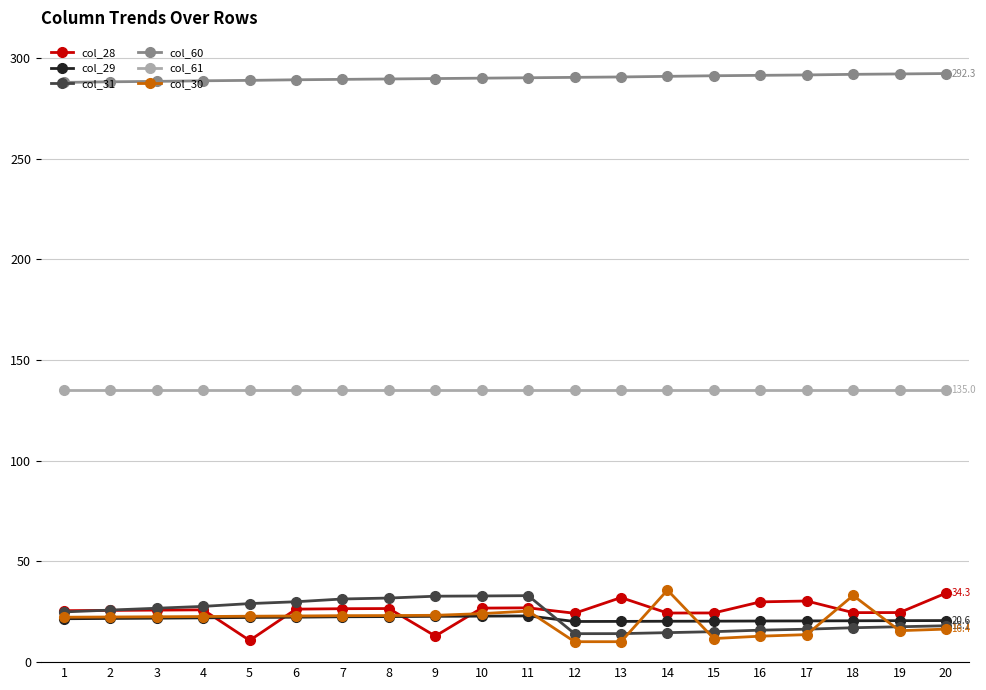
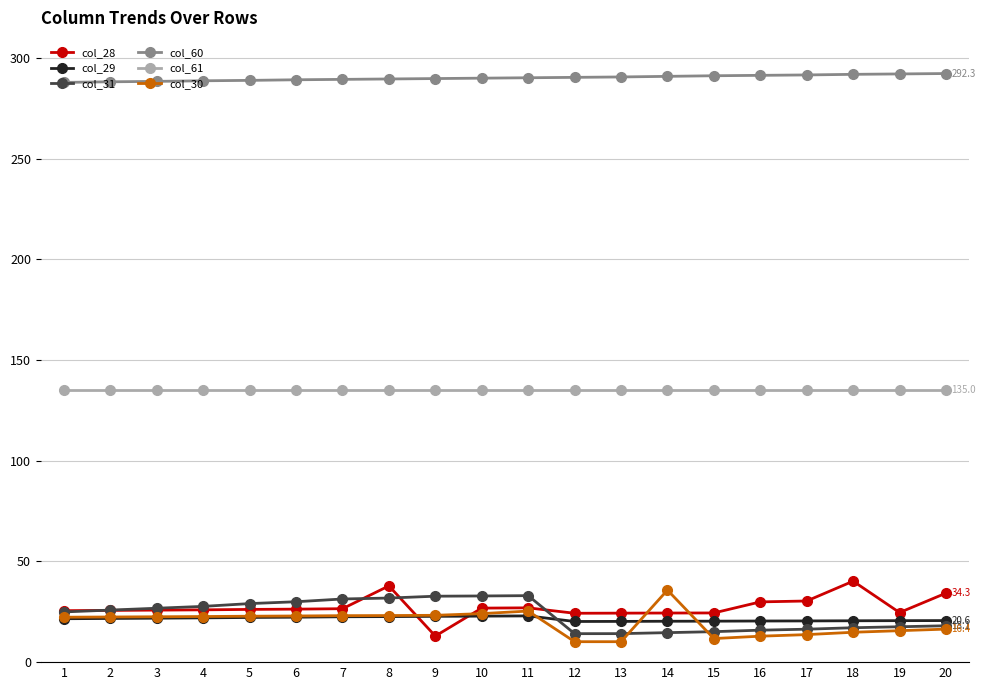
col_28, 5: 11 -> 26
col_28, 8: 27 -> 38
col_28, 13: 32 -> 24
col_28, 18: 25 -> 40
col_30, 18: 33 -> 15
